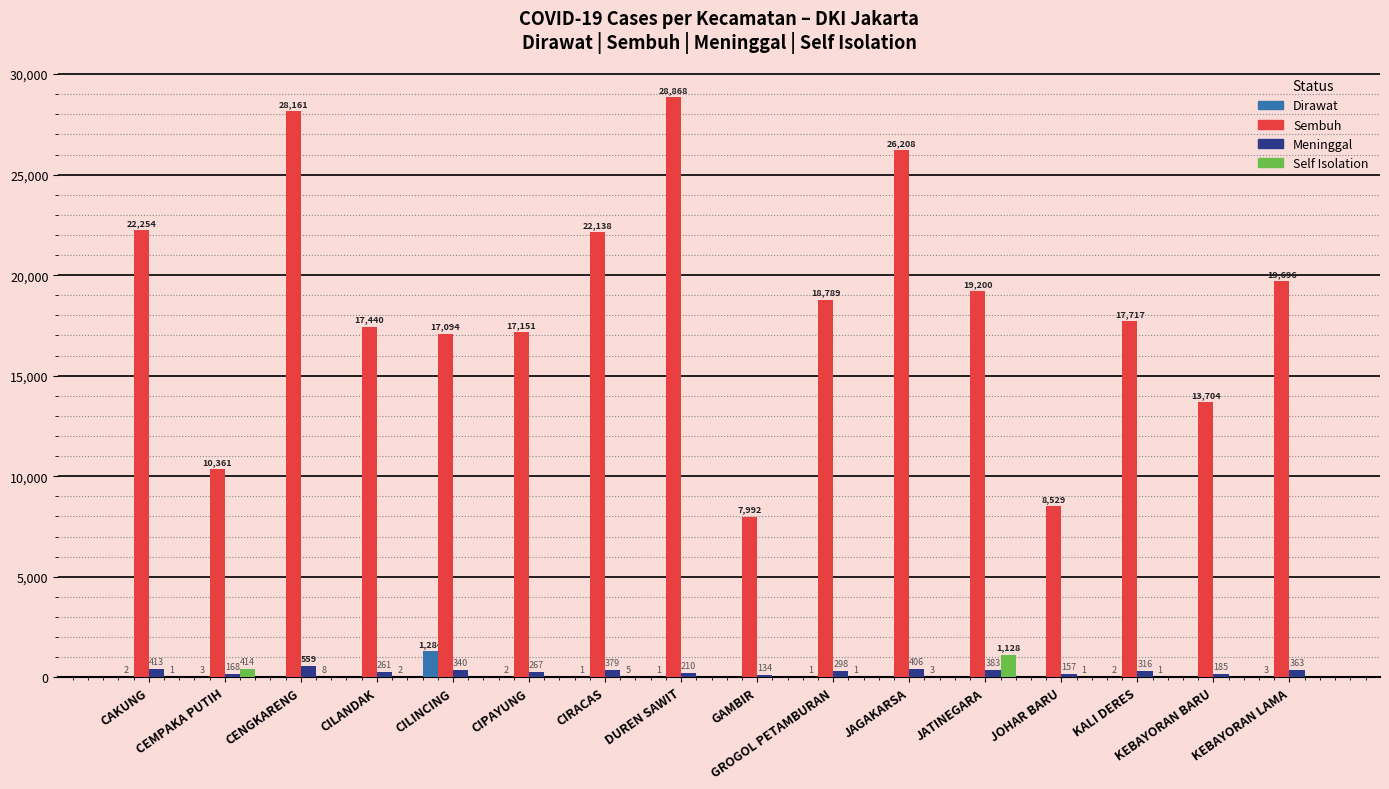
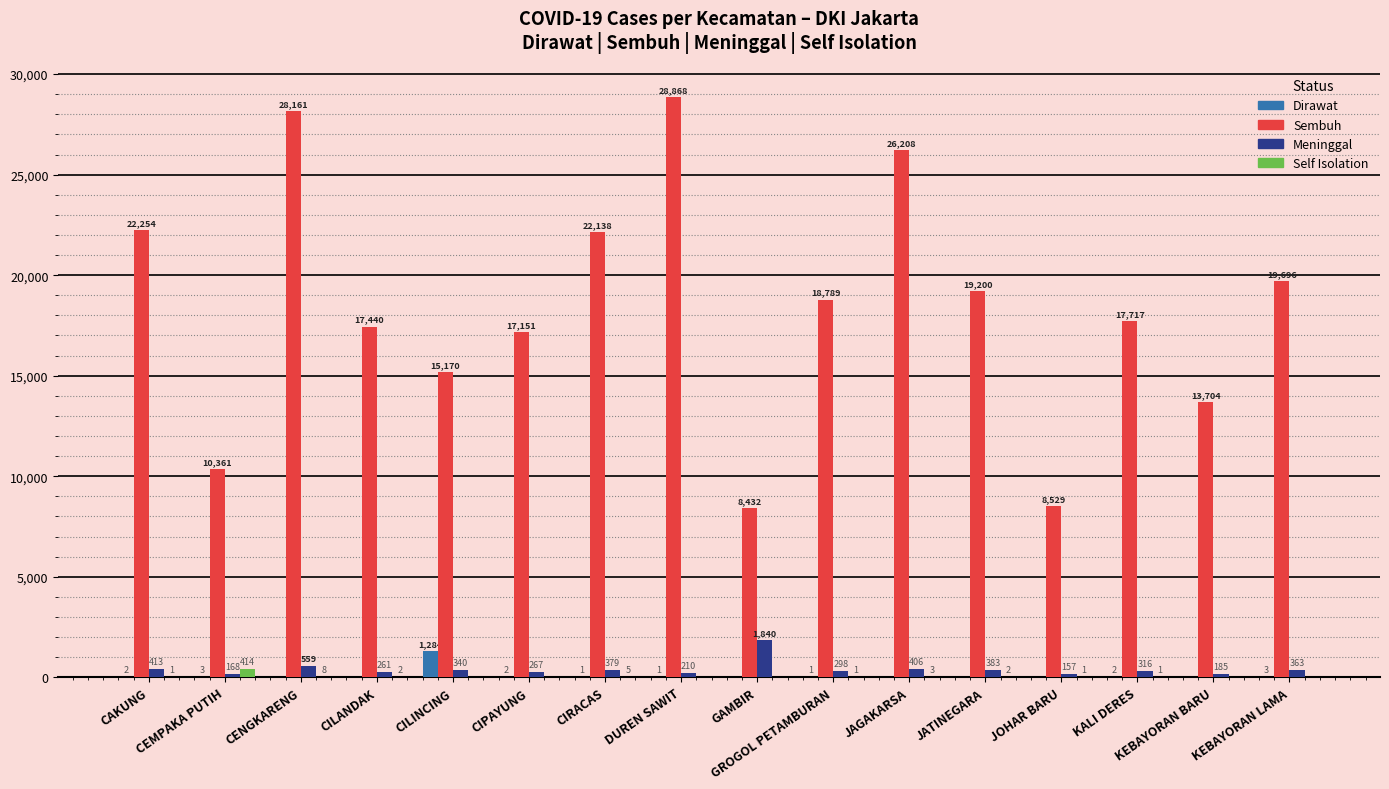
Sembuh, CILINCING: 17,094 -> 15,170
Sembuh, GAMBIR: 7,992 -> 8,432
Meninggal, GAMBIR: 134 -> 1,840
Self Isolation, JATINEGARA: 1,128 -> 2
